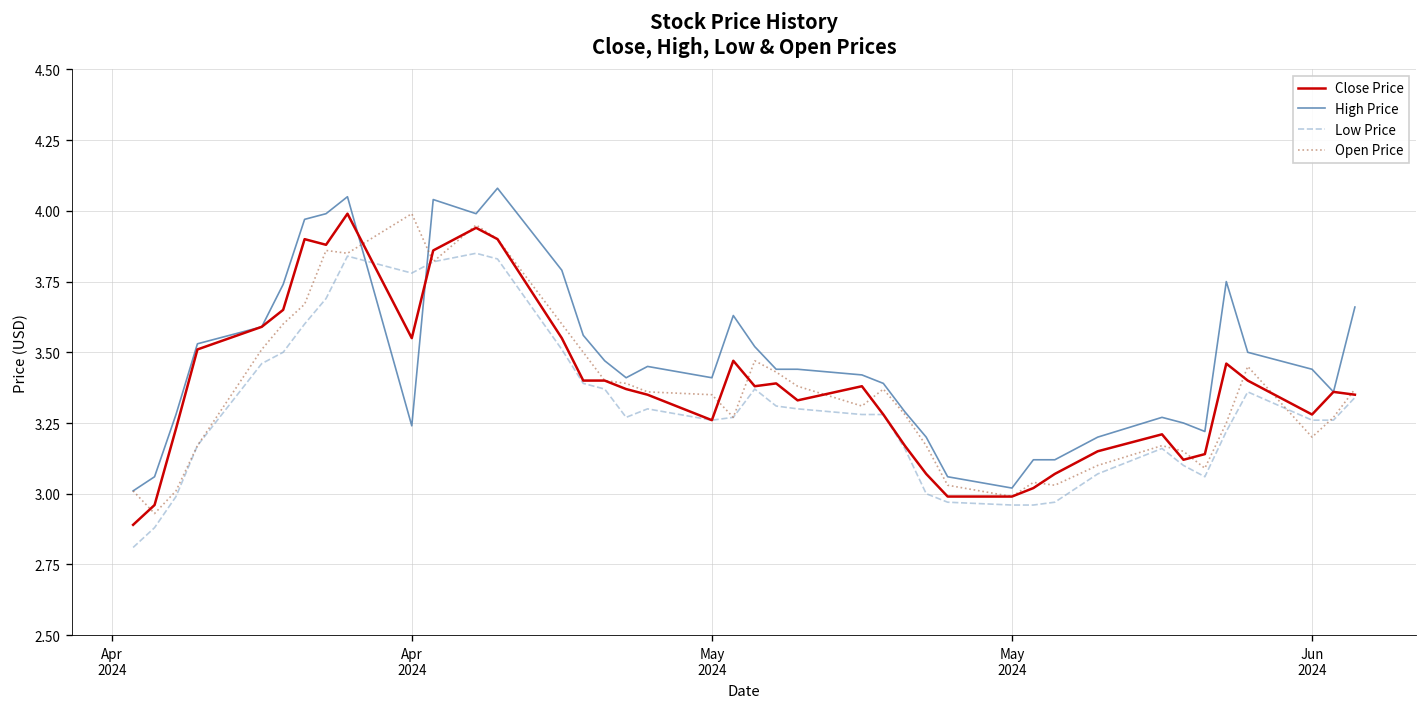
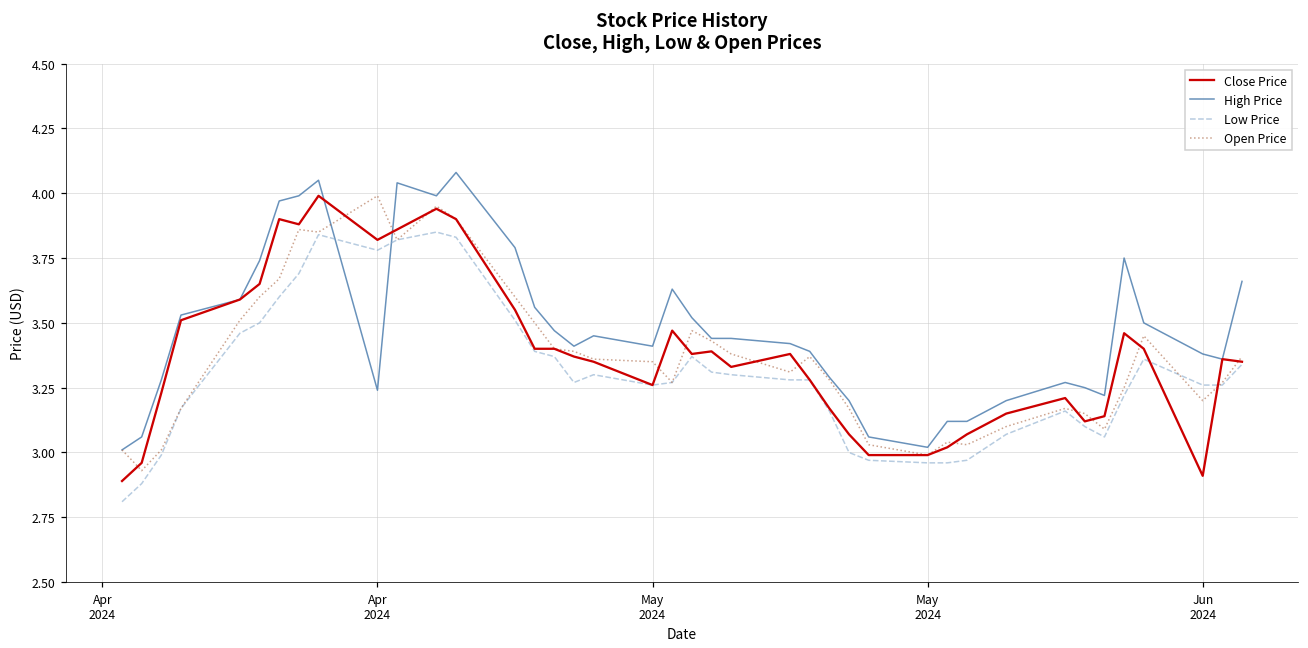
Close Price, Apr 2024: 3.55 -> 3.82
Close Price, Jun 2024: 3.28 -> 2.91
High Price, Jun 2024: 3.44 -> 3.38
